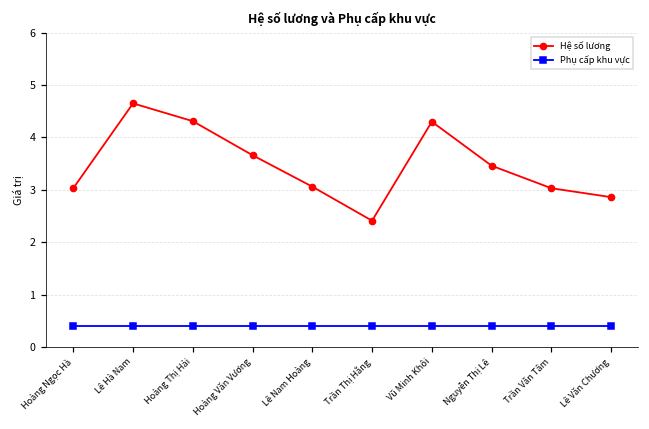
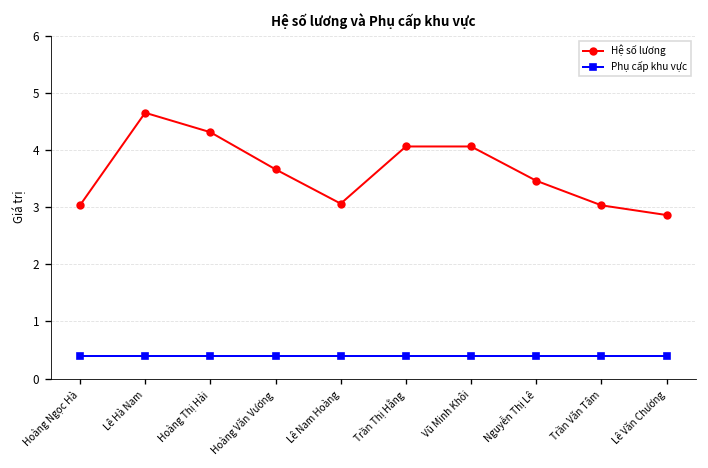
Hệ số lương, Trần Thị Hằng: 2.4 -> 4.1
Hệ số lương, Vũ Minh Khôi: 4.3 -> 4.1
